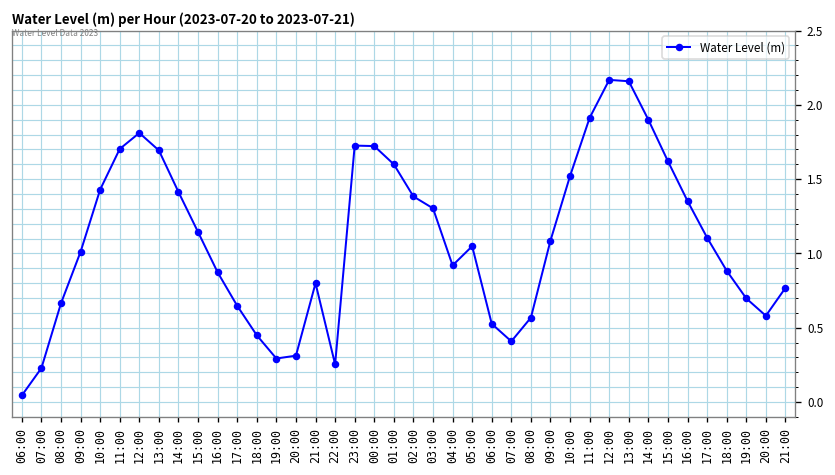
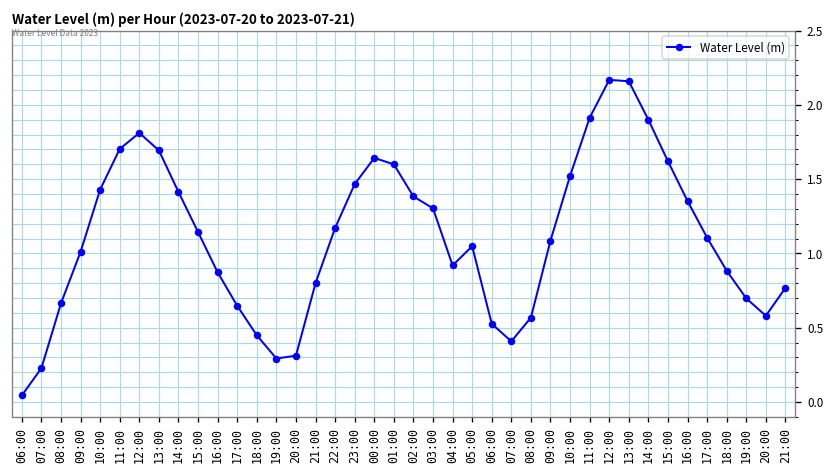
22:00: 0.25 -> 1.17
23:00: 1.73 -> 1.47
00:00: 1.72 -> 1.64
